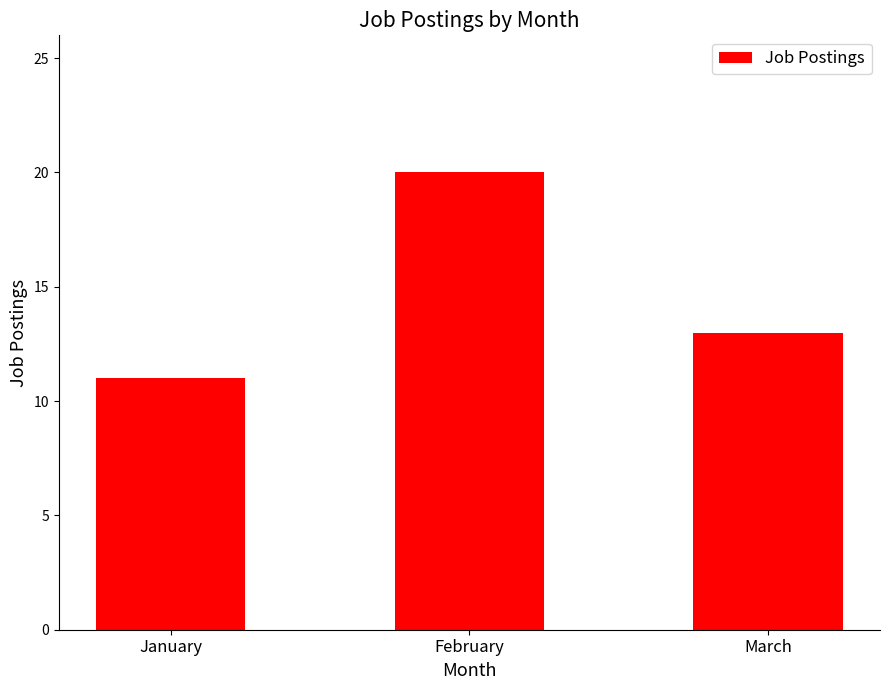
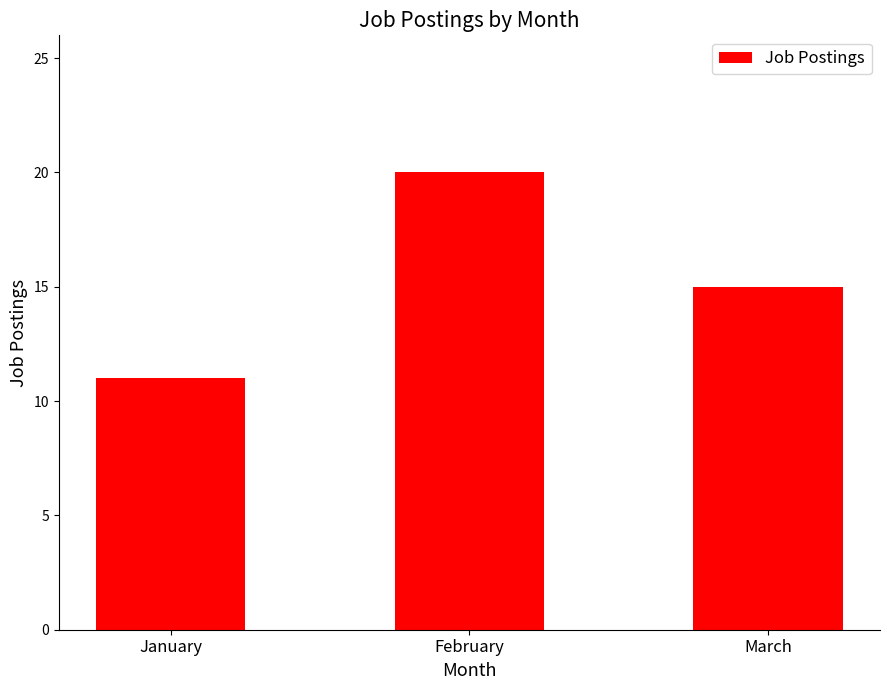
March: 13 -> 15
